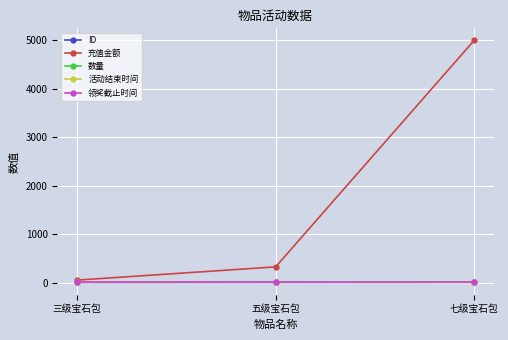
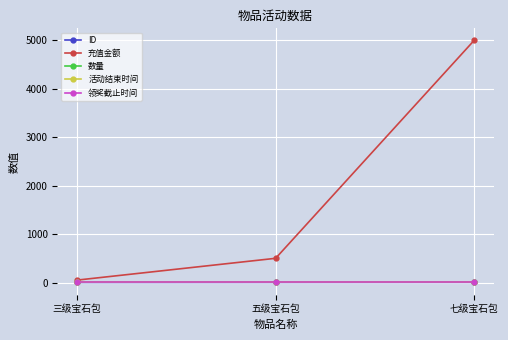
充值金额, 五级宝石包: 300 -> 500
